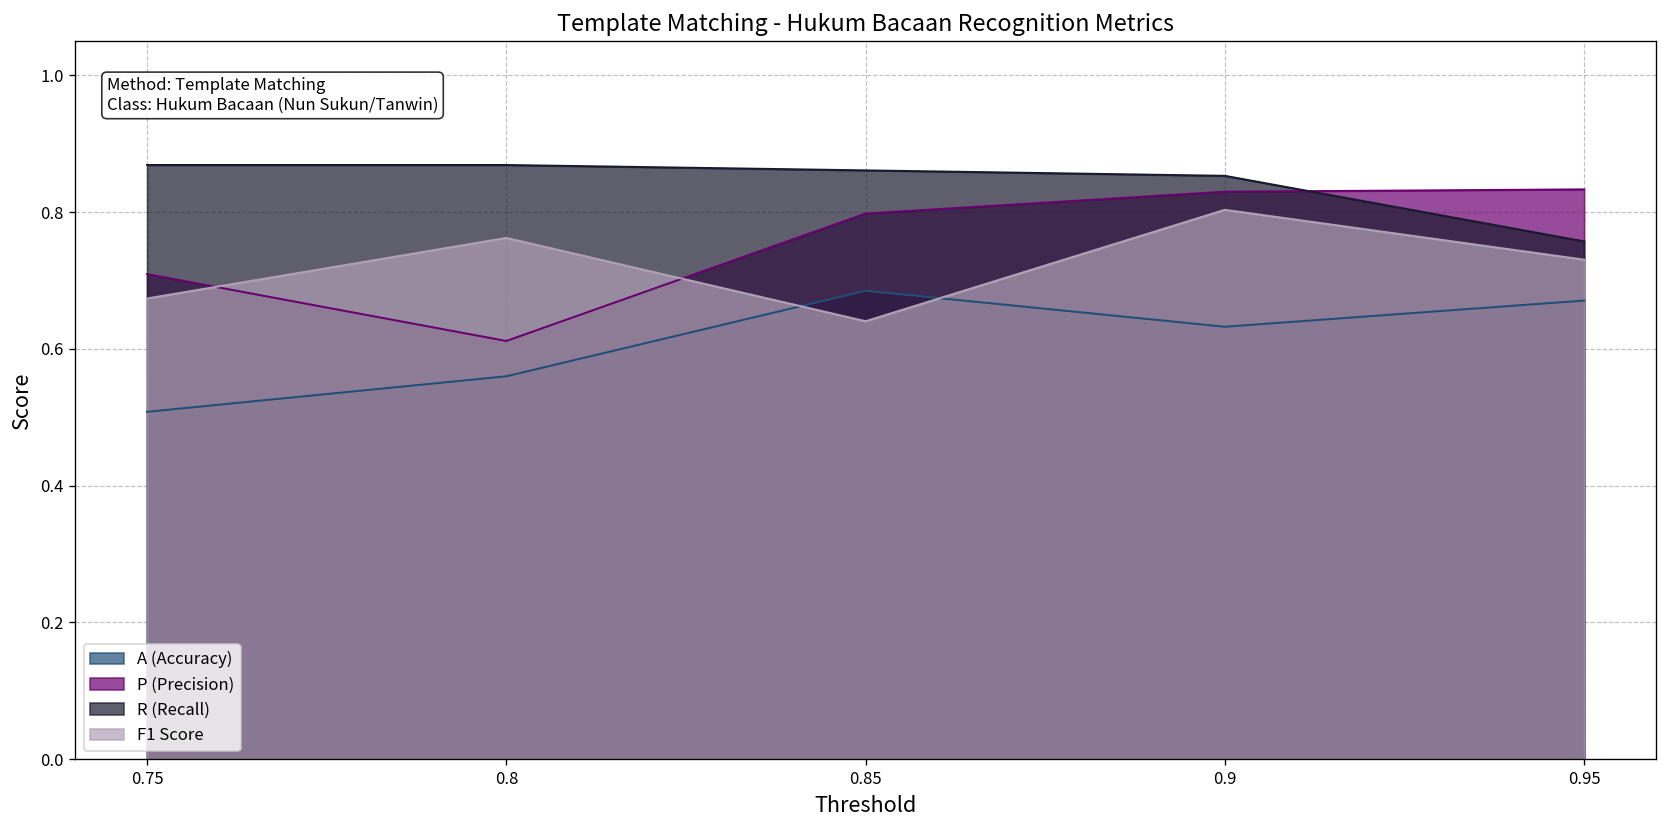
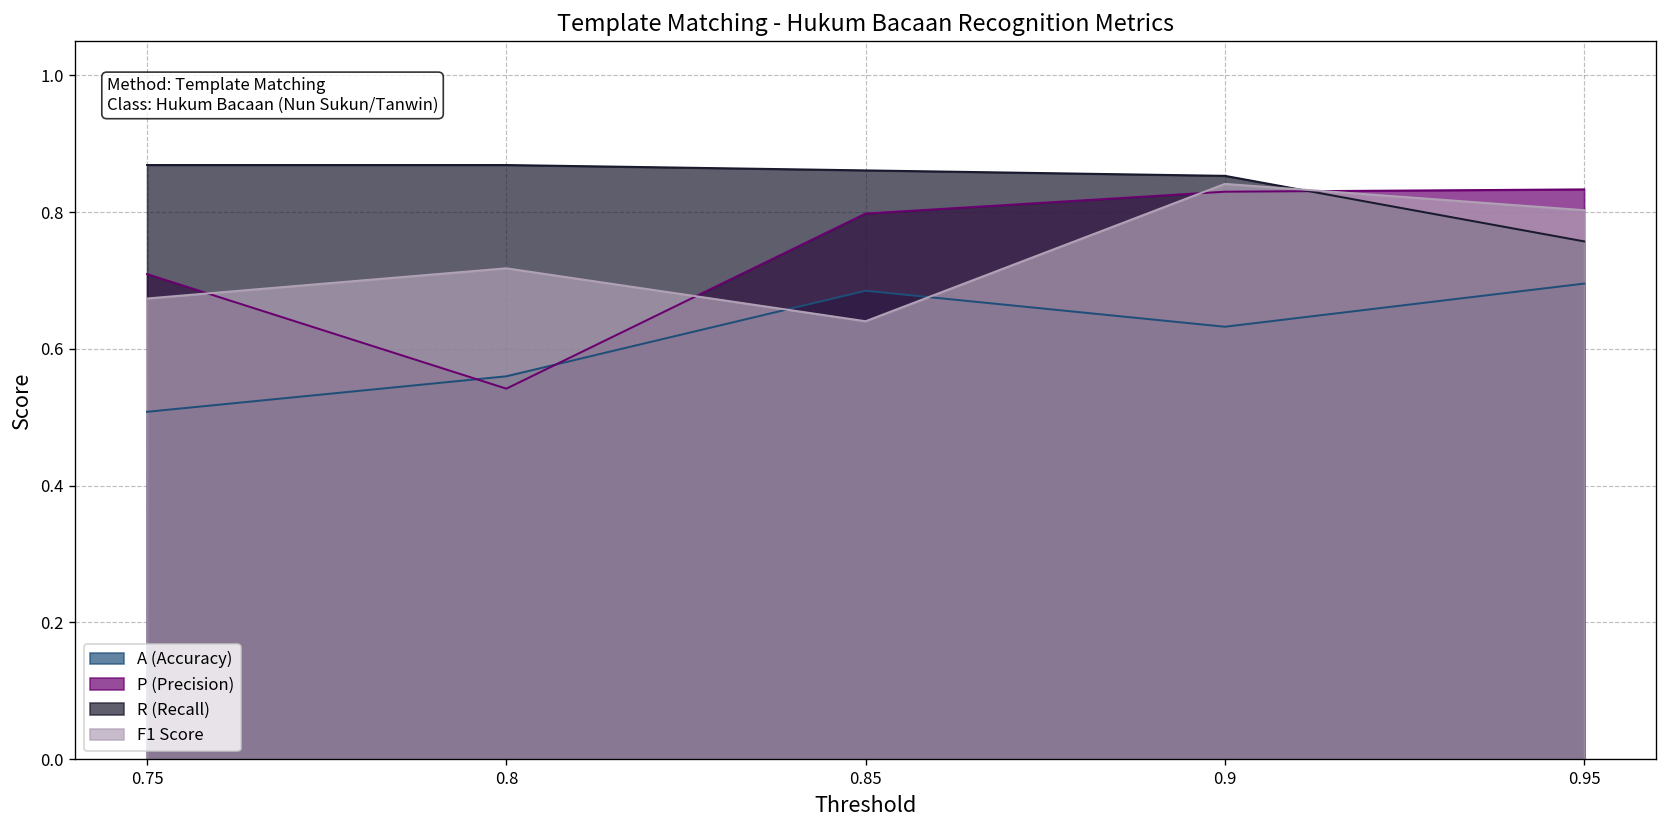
P (Precision), 0.8: 0.61 -> 0.54
F1 Score, 0.8: 0.76 -> 0.72
F1 Score, 0.9: 0.80 -> 0.84
A (Accuracy), 0.95: 0.67 -> 0.70
F1 Score, 0.95: 0.73 -> 0.80
